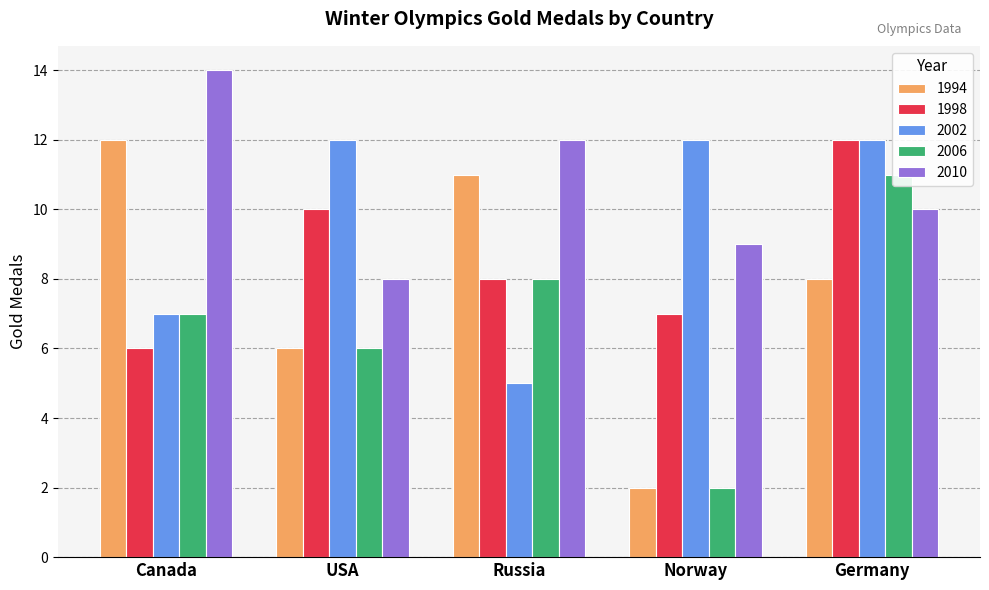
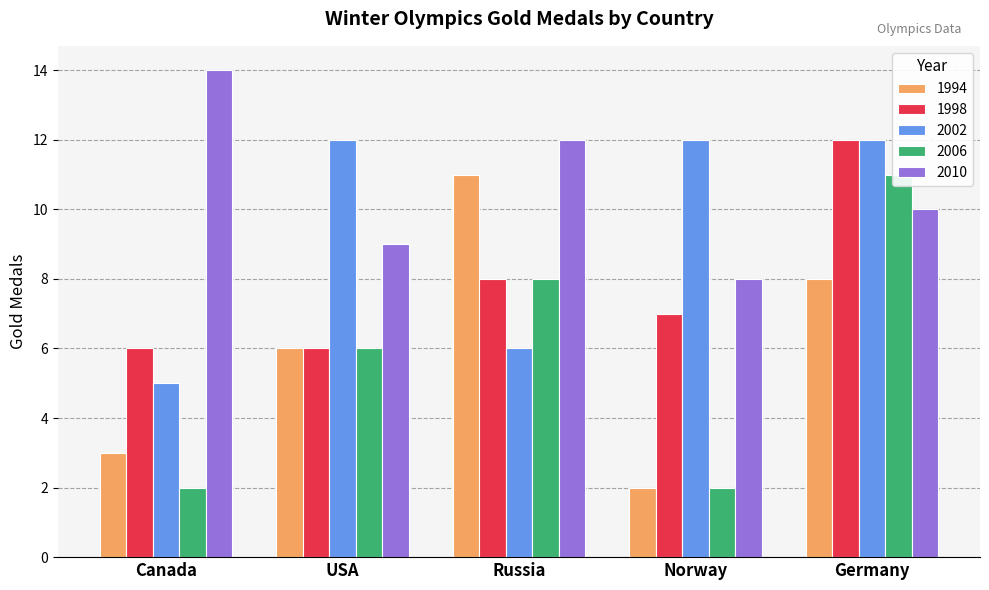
1994, Canada: 12 -> 3
2002, Canada: 7 -> 5
2006, Canada: 7 -> 2
1998, USA: 10 -> 6
2010, USA: 8 -> 9
2002, Russia: 5 -> 6
2010, Norway: 9 -> 8
